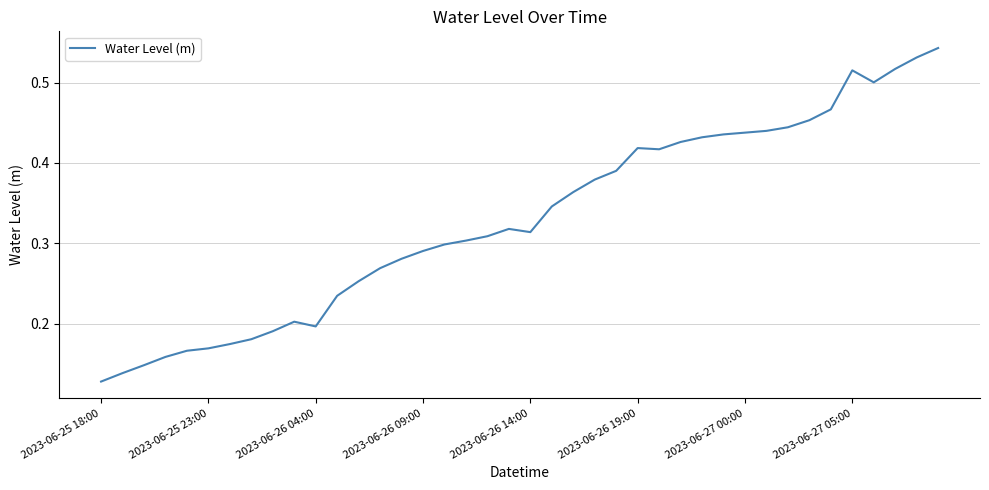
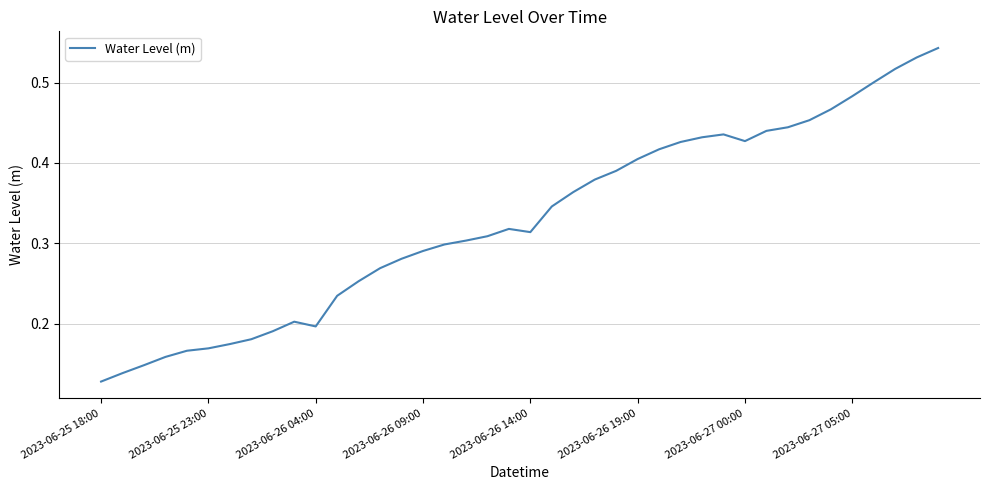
2023-06-26 19:00: 0.42 -> 0.40
2023-06-27 00:00: 0.44 -> 0.43
2023-06-27 05:00: 0.52 -> 0.48
